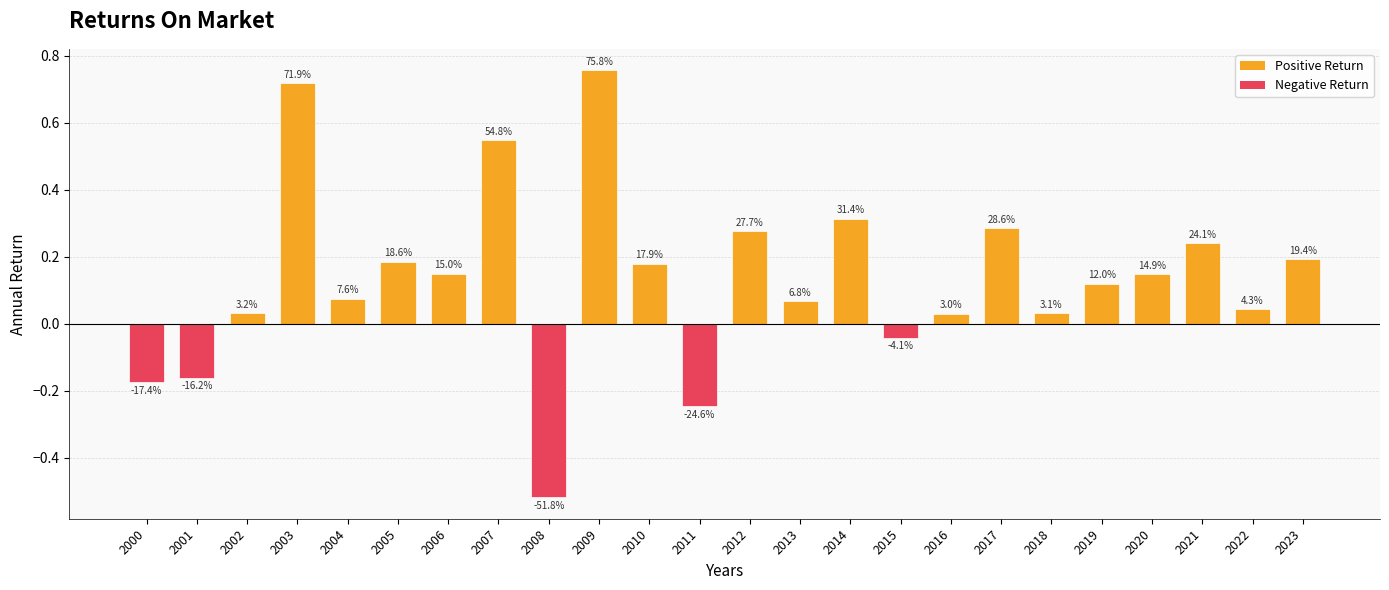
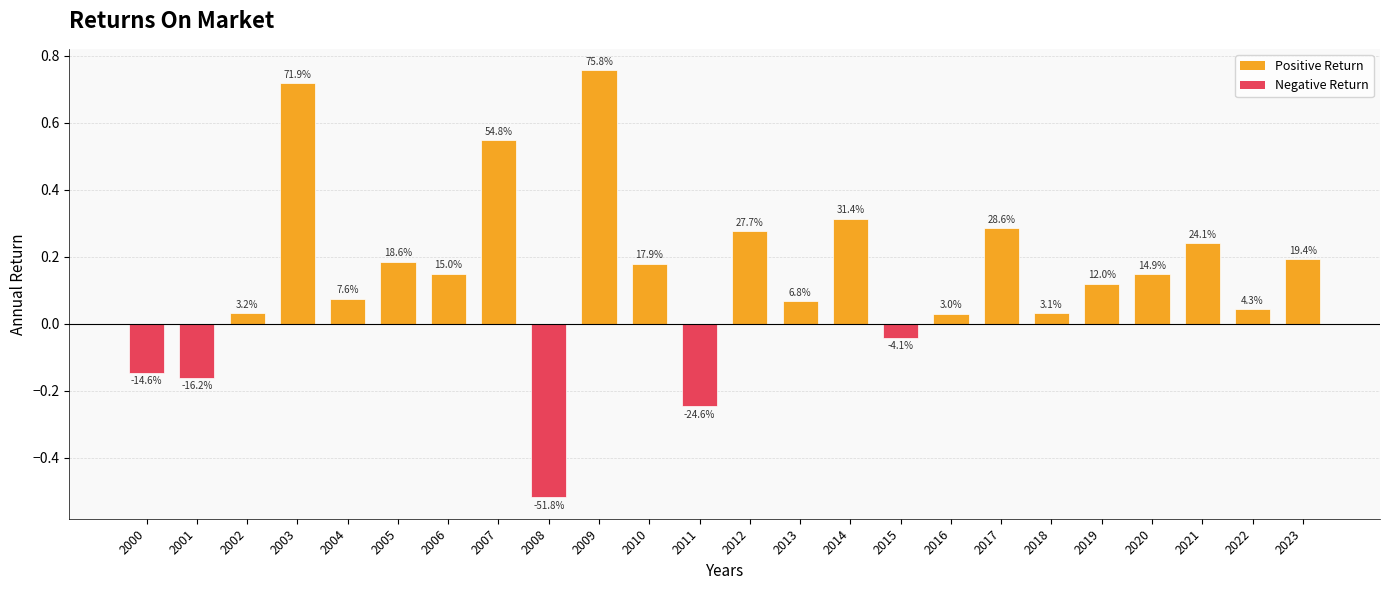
2000: -17.4% -> -14.6%
